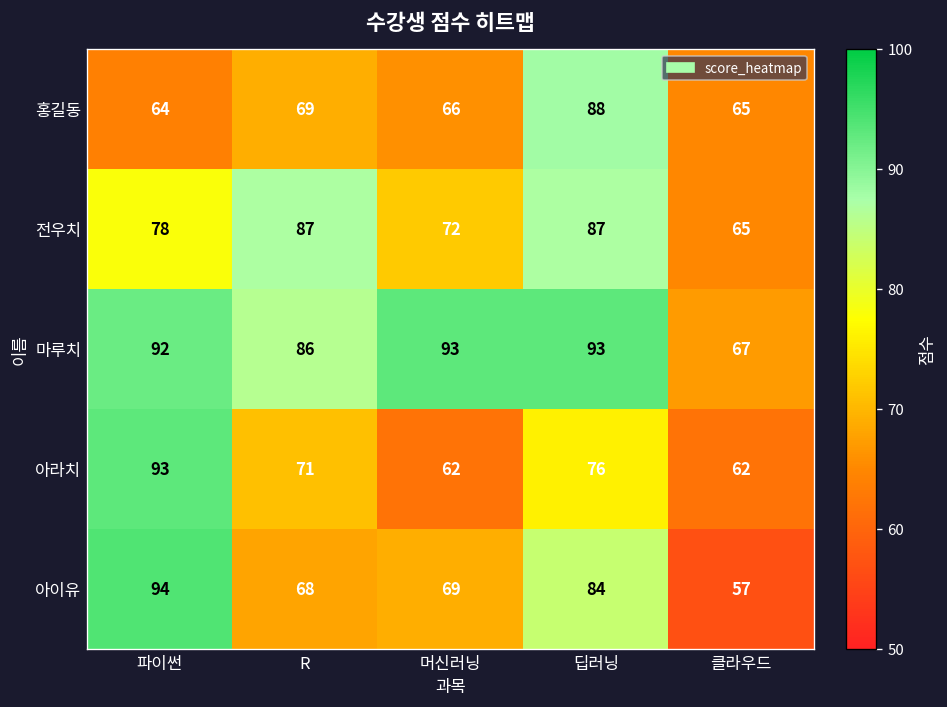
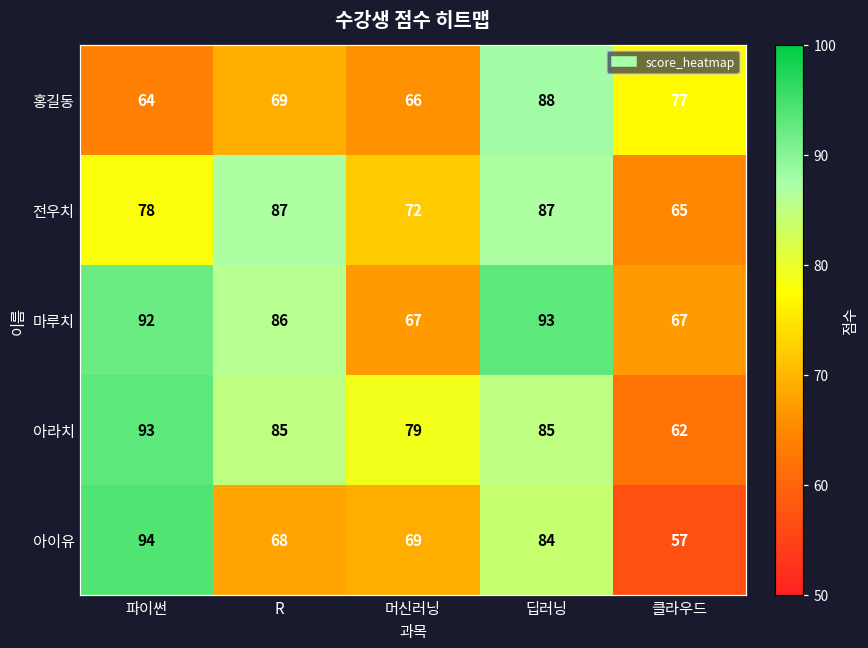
홍길동, 클라우드: 65 -> 77
마루치, 머신러닝: 93 -> 67
아라치, R: 71 -> 85
아라치, 머신러닝: 62 -> 79
아라치, 딥러닝: 76 -> 85
